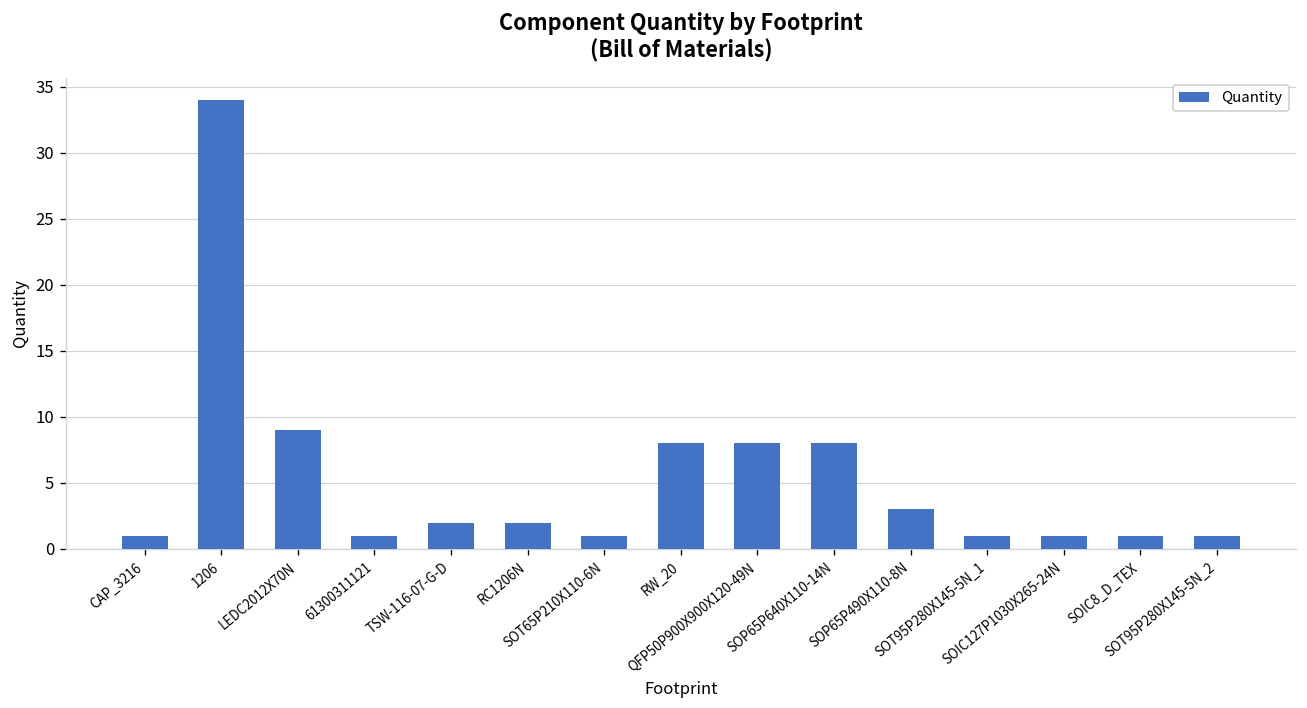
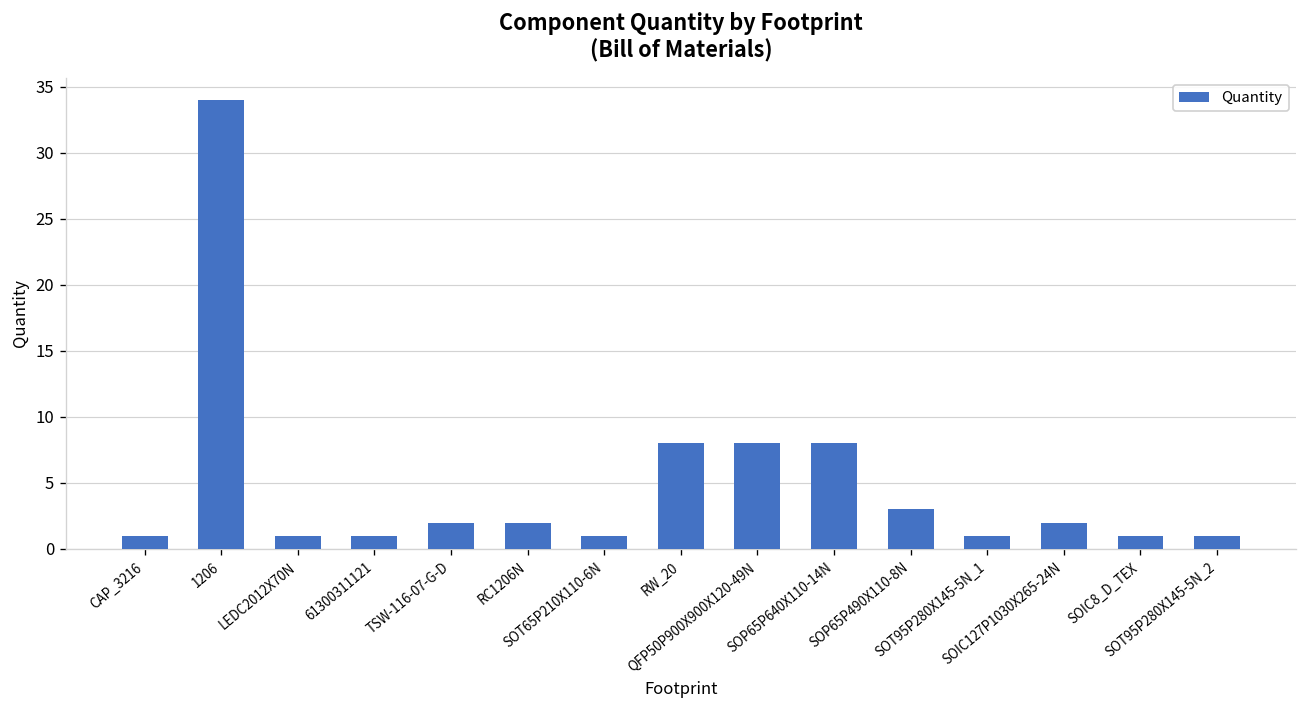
LEDC2012X70N: 9 -> 1
SOIC127P1030X265-24N: 1 -> 2
